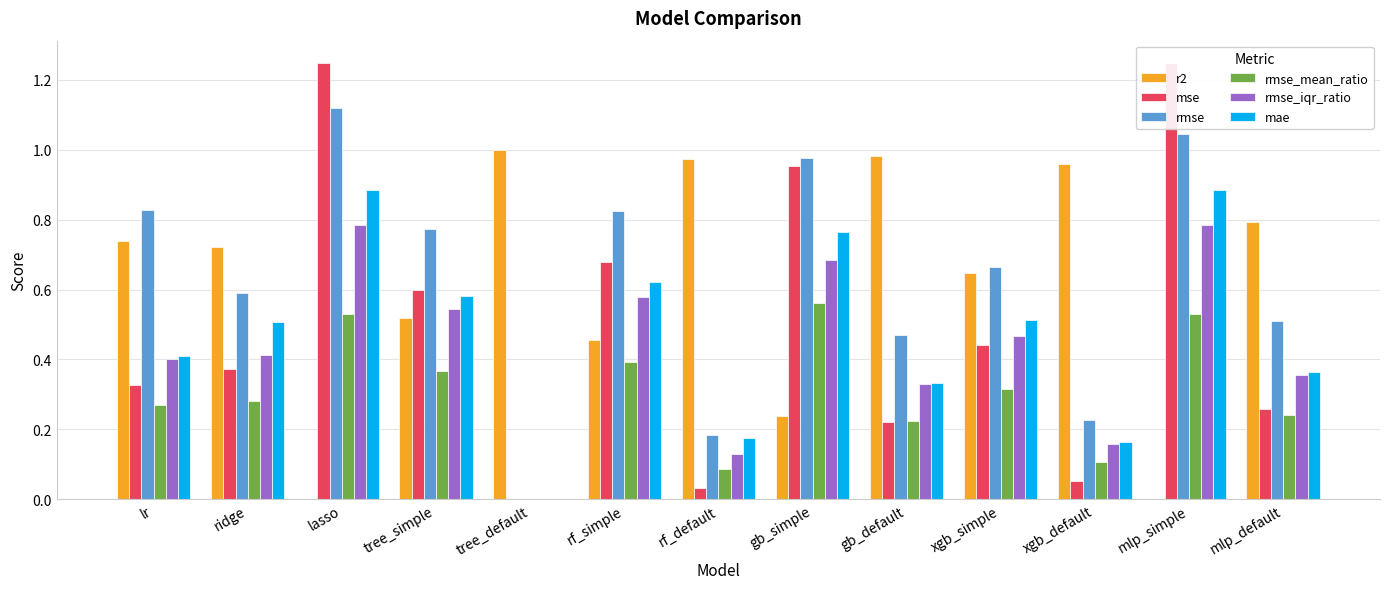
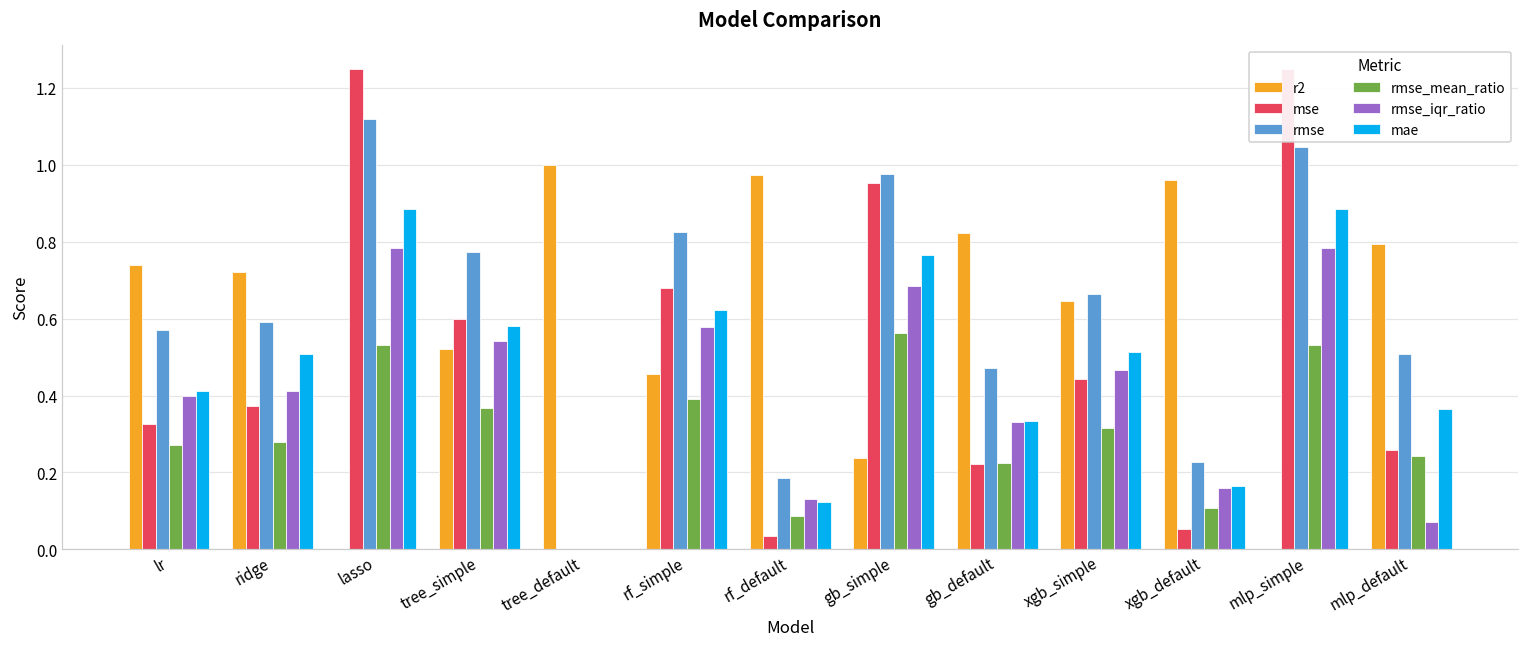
rmse, lr: 0.83 -> 0.57
mae, rf_default: 0.18 -> 0.12
r2, gb_default: 0.98 -> 0.82
rmse_iqr_ratio, mlp_default: 0.36 -> 0.07
